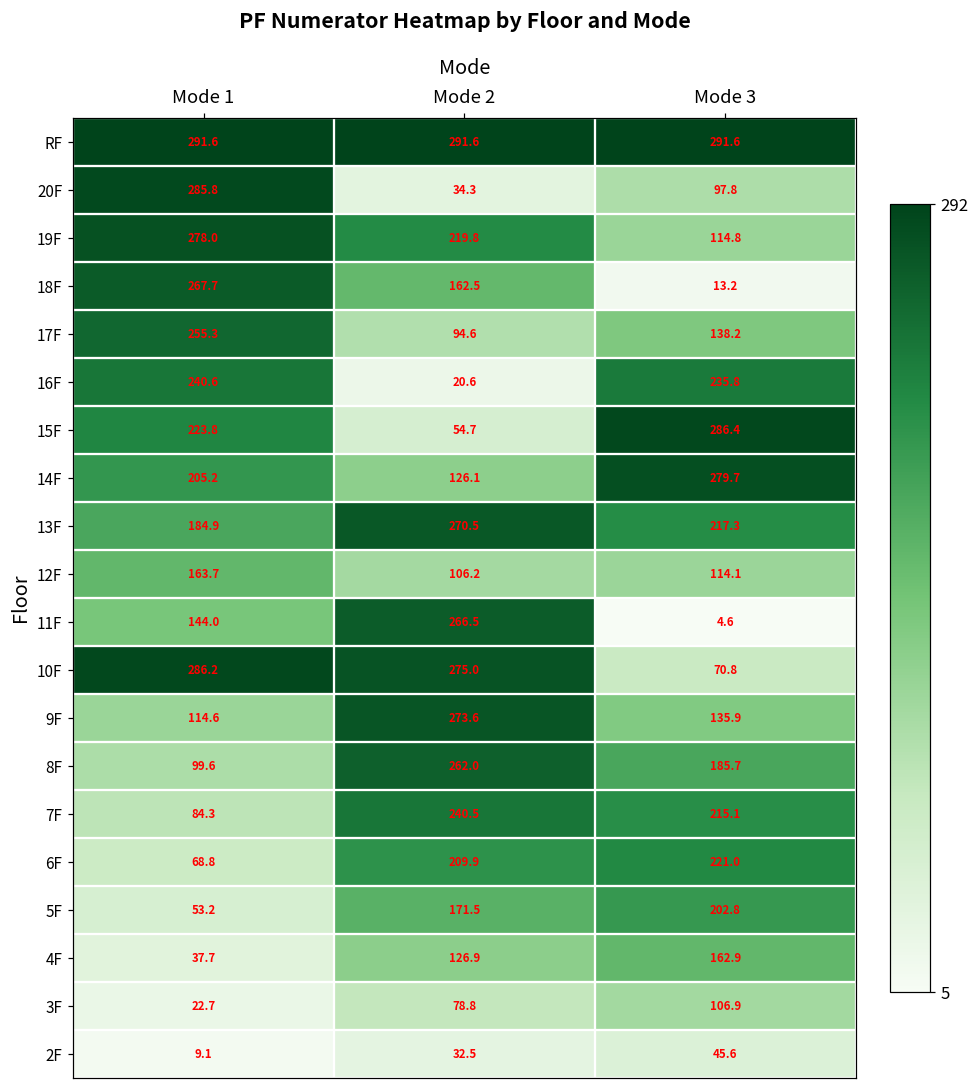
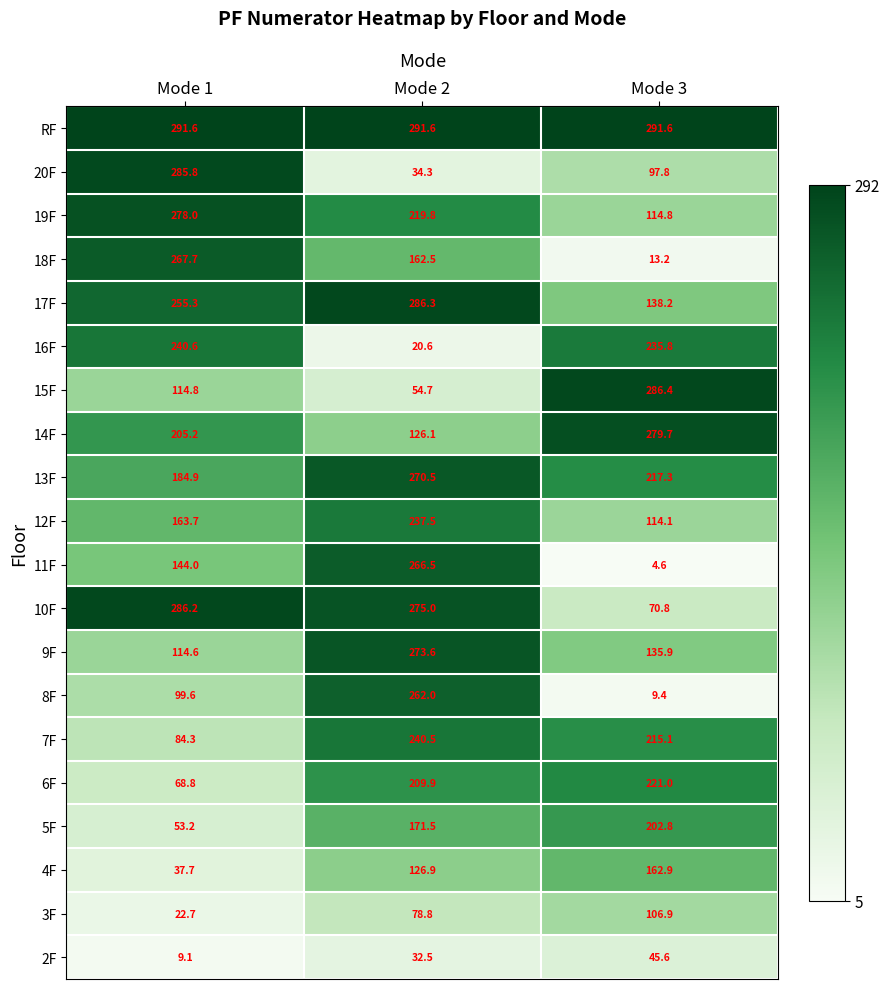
17F, Mode 2: 94.6 -> 286.3
15F, Mode 1: 223.8 -> 114.8
12F, Mode 2: 106.2 -> 237.5
8F, Mode 3: 185.7 -> 9.4
